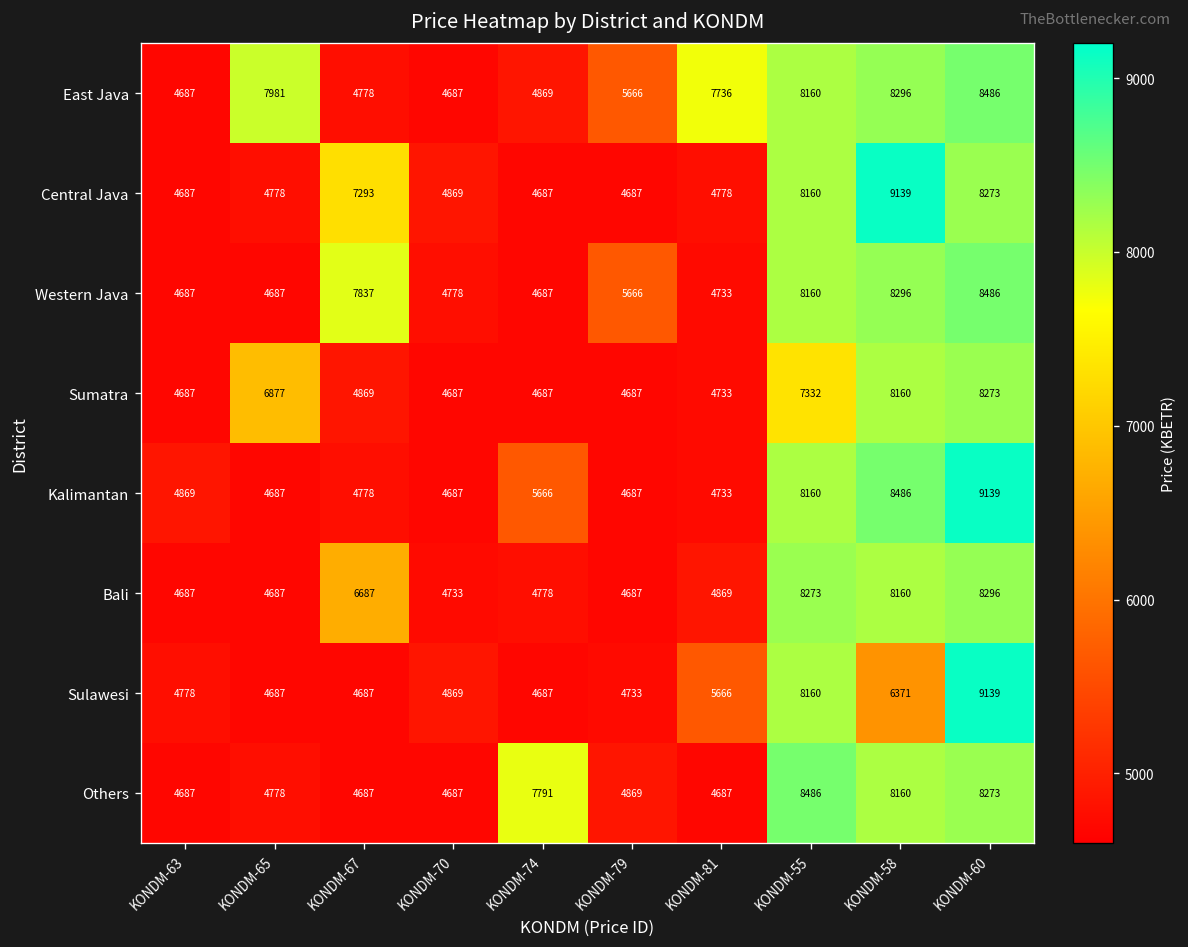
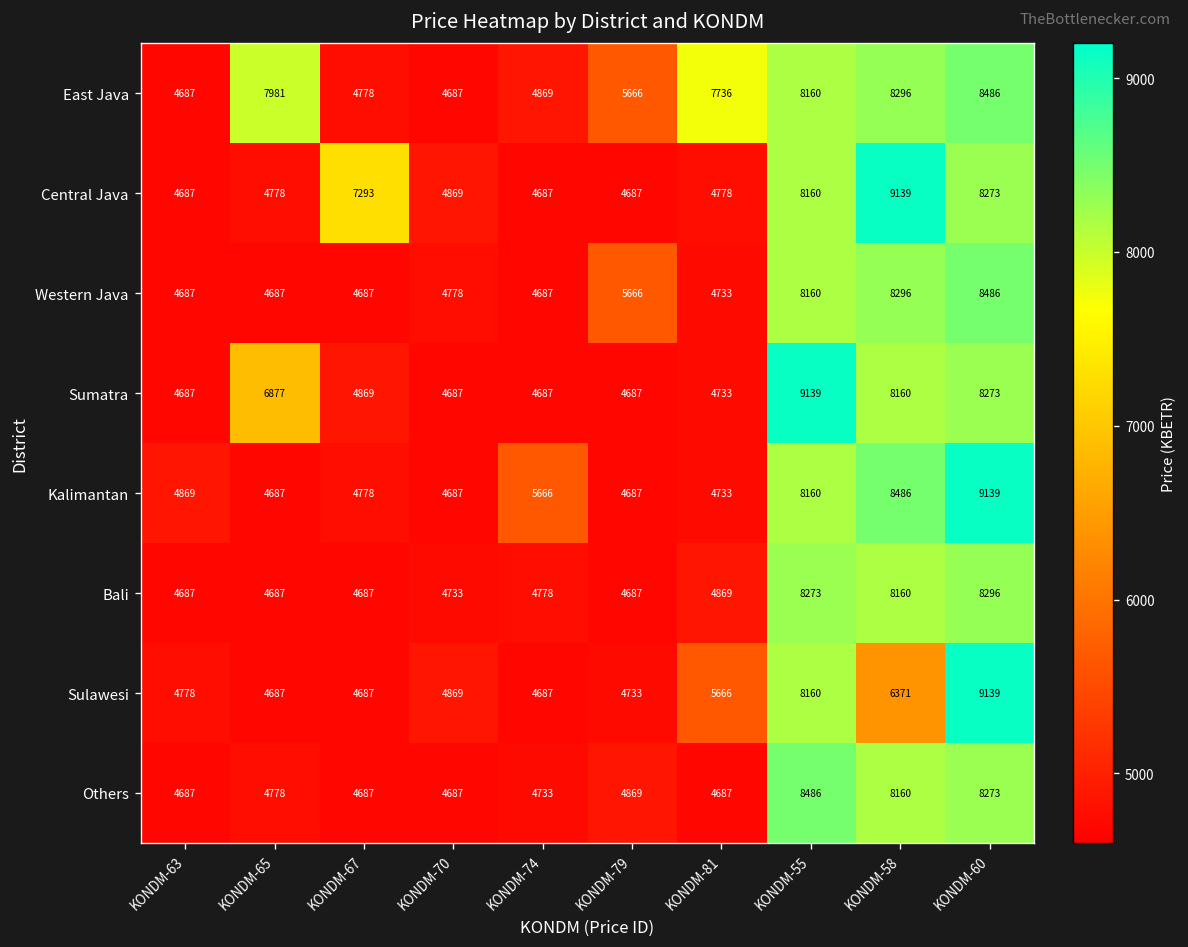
Western Java, KONDM-67: 7837 -> 4687
Sumatra, KONDM-55: 7332 -> 9139
Bali, KONDM-67: 6687 -> 4687
Others, KONDM-74: 7791 -> 4733
